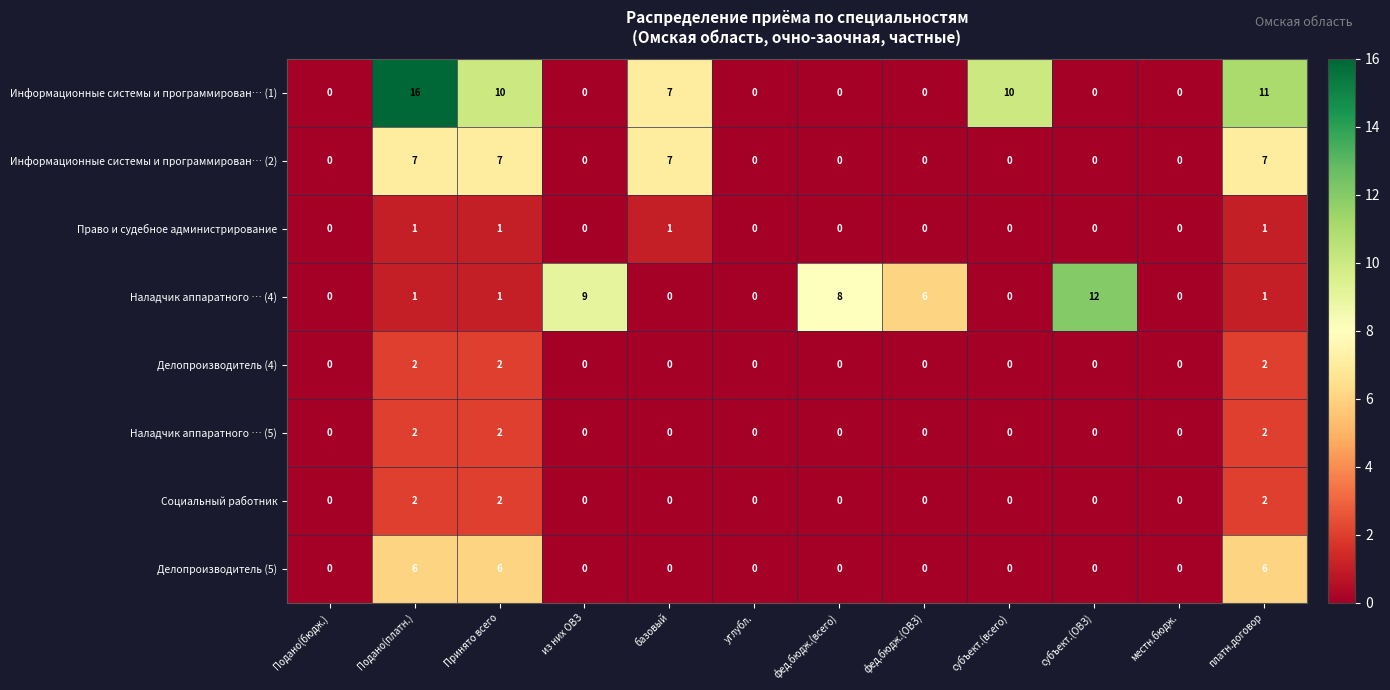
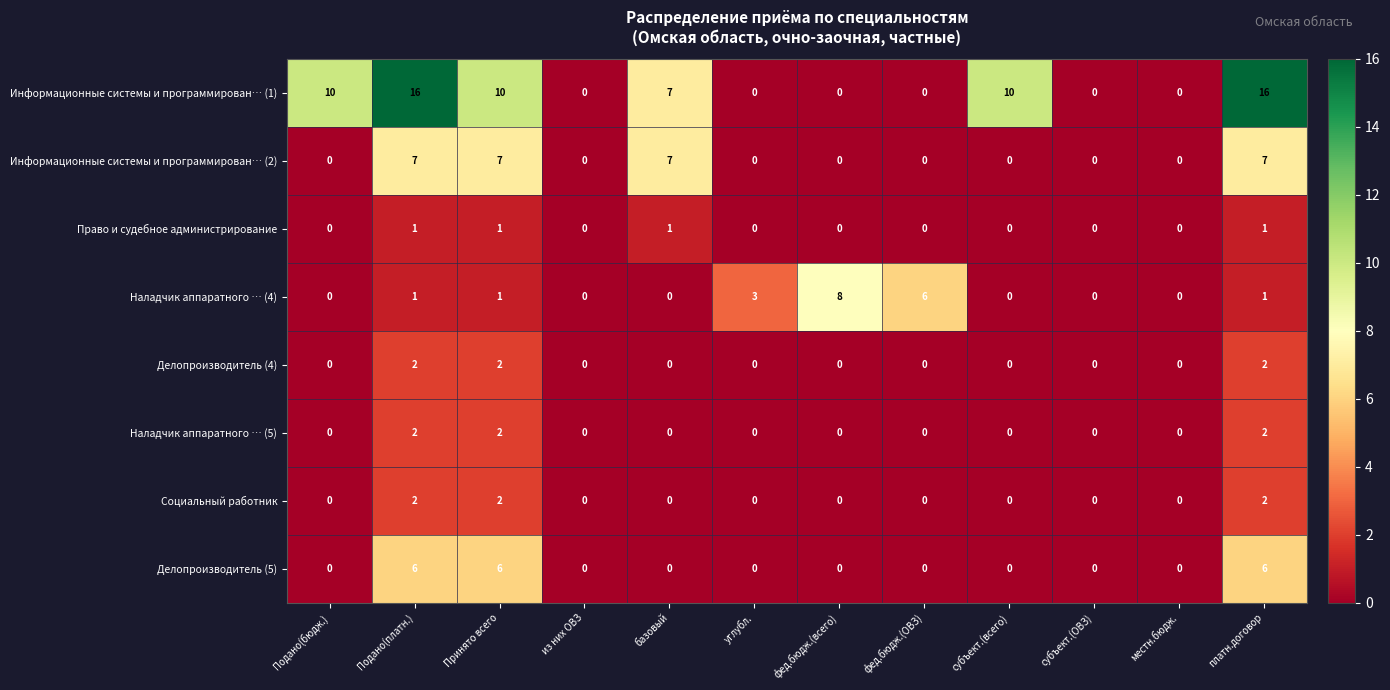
Информационные системы и программирован… (1), Подано(бюдж.): 0 -> 10
Информационные системы и программирован… (1), платн.договор: 11 -> 16
Наладчик аппаратного … (4), из них ОВЗ: 9 -> 0
Наладчик аппаратного … (4), углубл.: 0 -> 3
Наладчик аппаратного … (4), субъект.(ОВЗ): 12 -> 0
